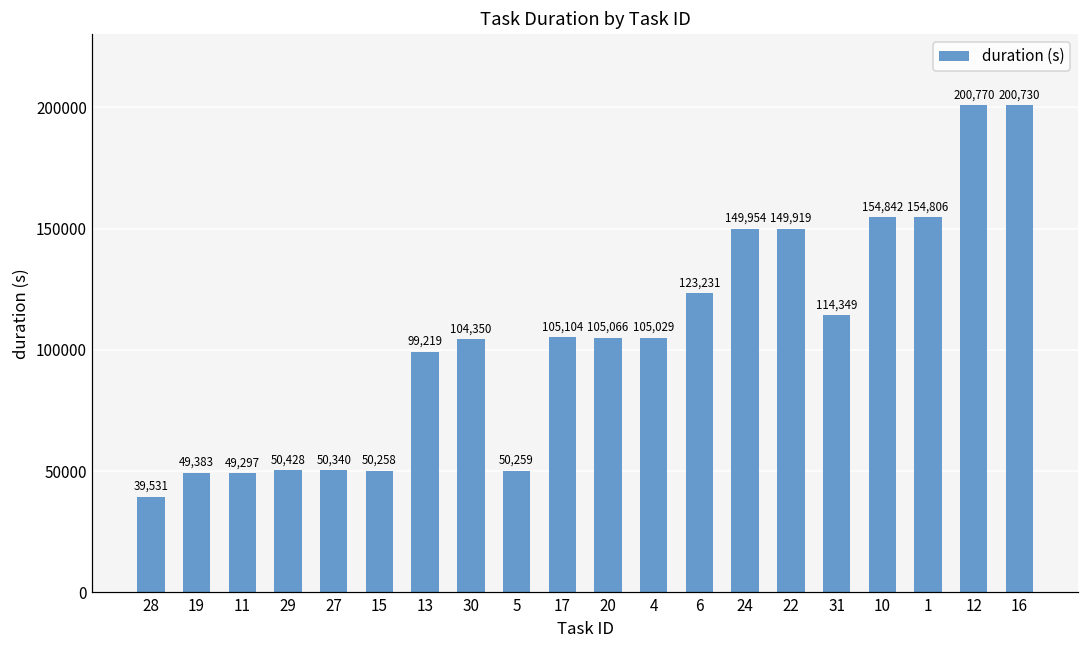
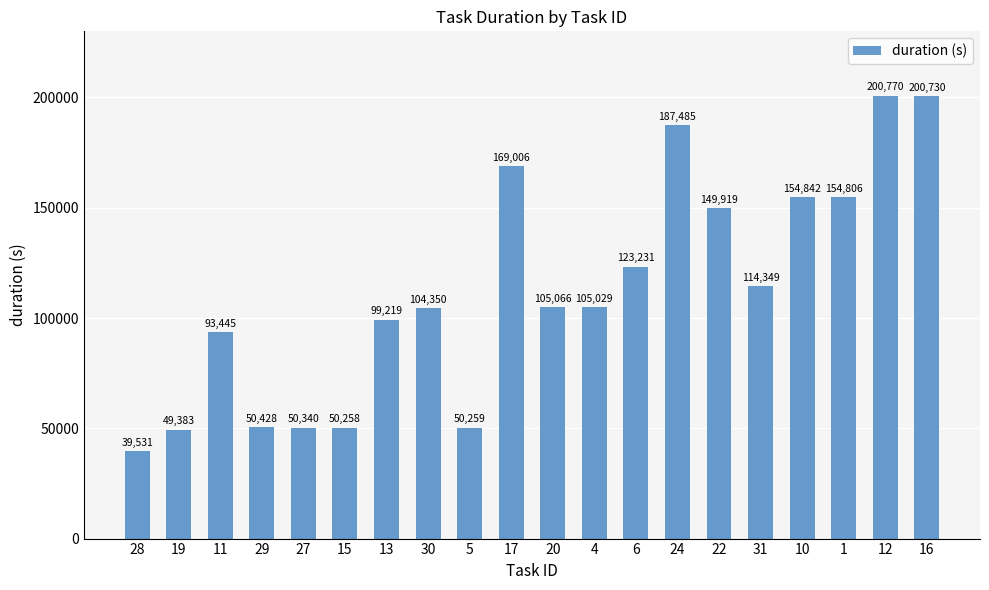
11: 49,297 -> 93,445
17: 105,104 -> 169,006
24: 149,954 -> 187,485
